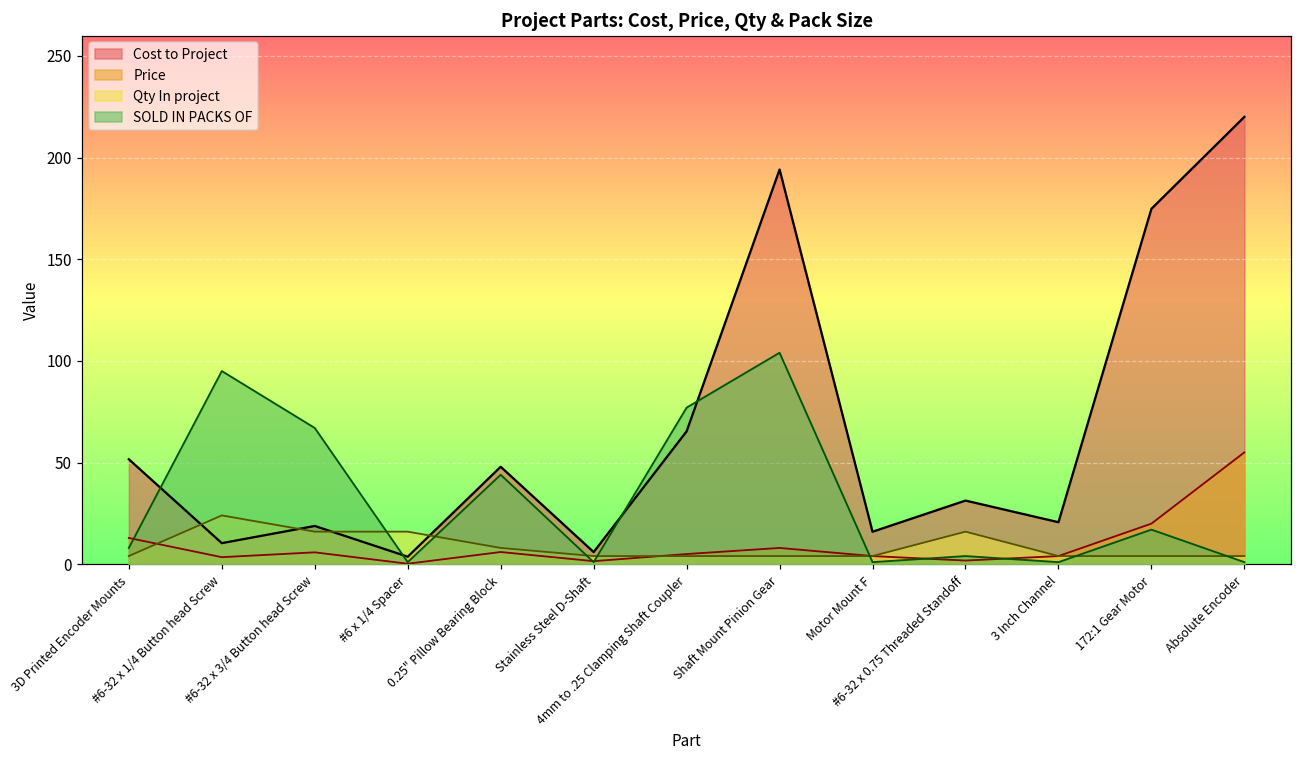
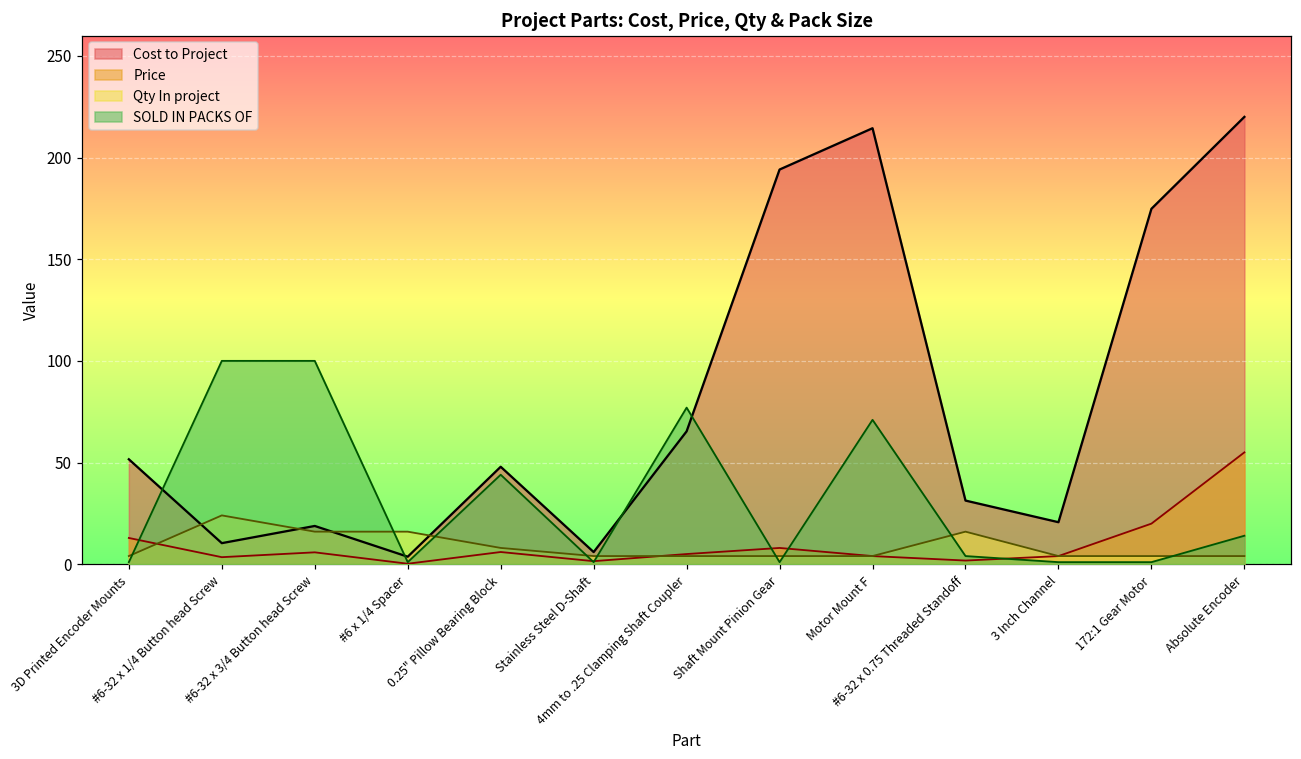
SOLD IN PACKS OF, 3D Printed Encoder Mounts: 8 -> 1
SOLD IN PACKS OF, #6-32 x 1/4 Button head Screw: 95 -> 100
SOLD IN PACKS OF, #6-32 x 3/4 Button head Screw: 67 -> 100
SOLD IN PACKS OF, Shaft Mount Pinion Gear: 104 -> 1
Cost to Project, Motor Mount F: 16 -> 214
SOLD IN PACKS OF, Motor Mount F: 1 -> 71
SOLD IN PACKS OF, 172:1 Gear Motor: 17 -> 1
SOLD IN PACKS OF, Absolute Encoder: 1 -> 14
